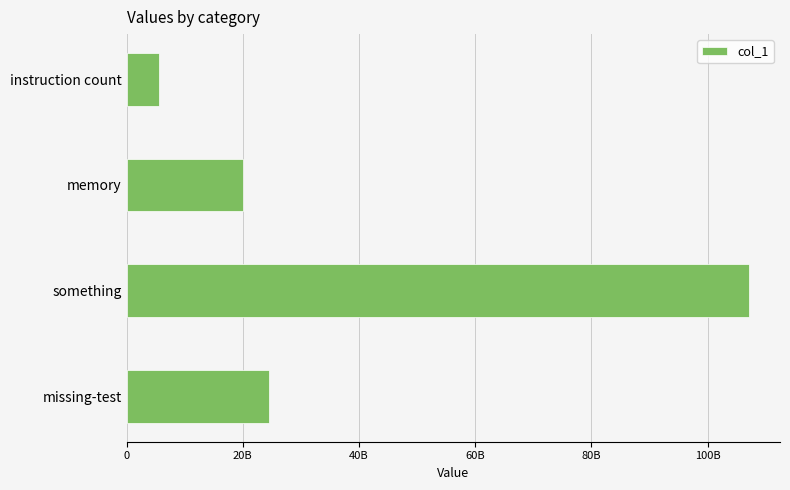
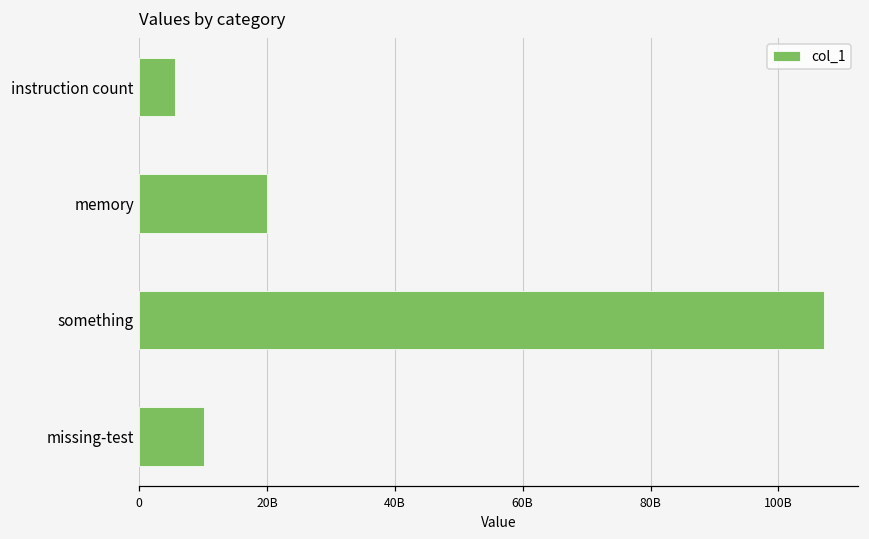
missing-test: 25000000000 -> 10000000000
